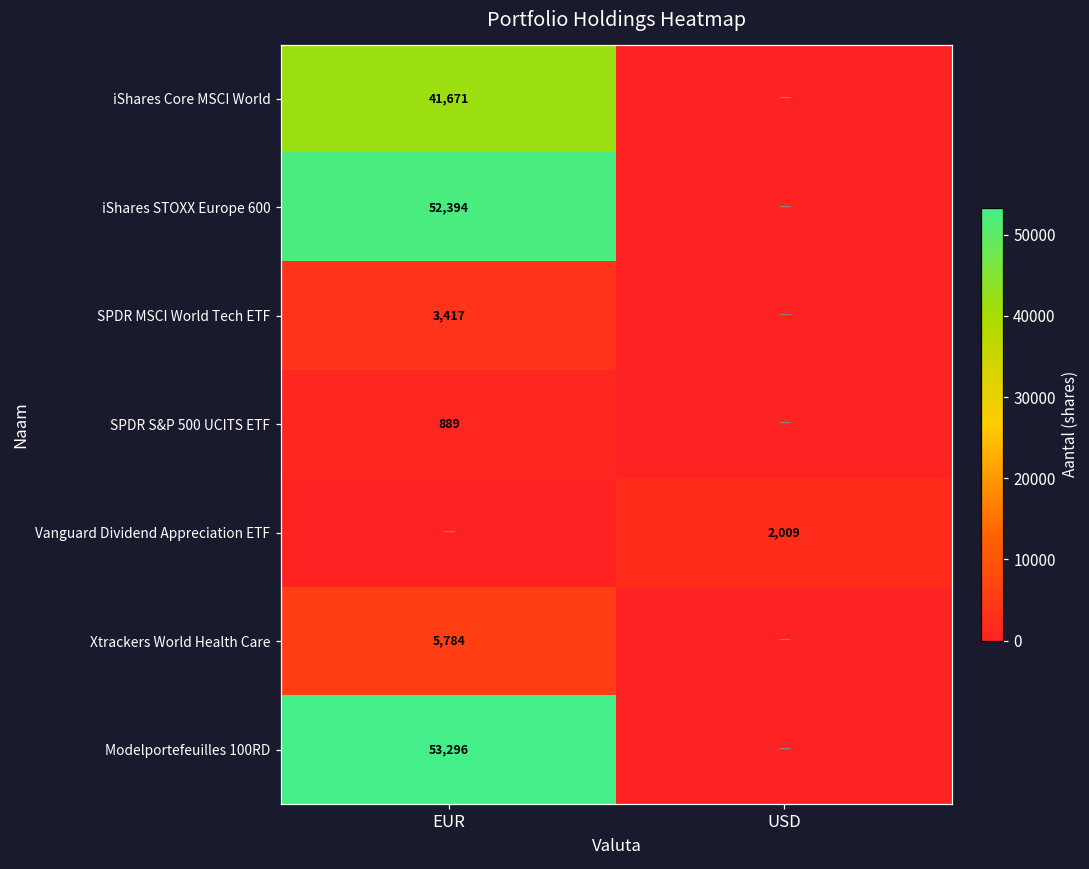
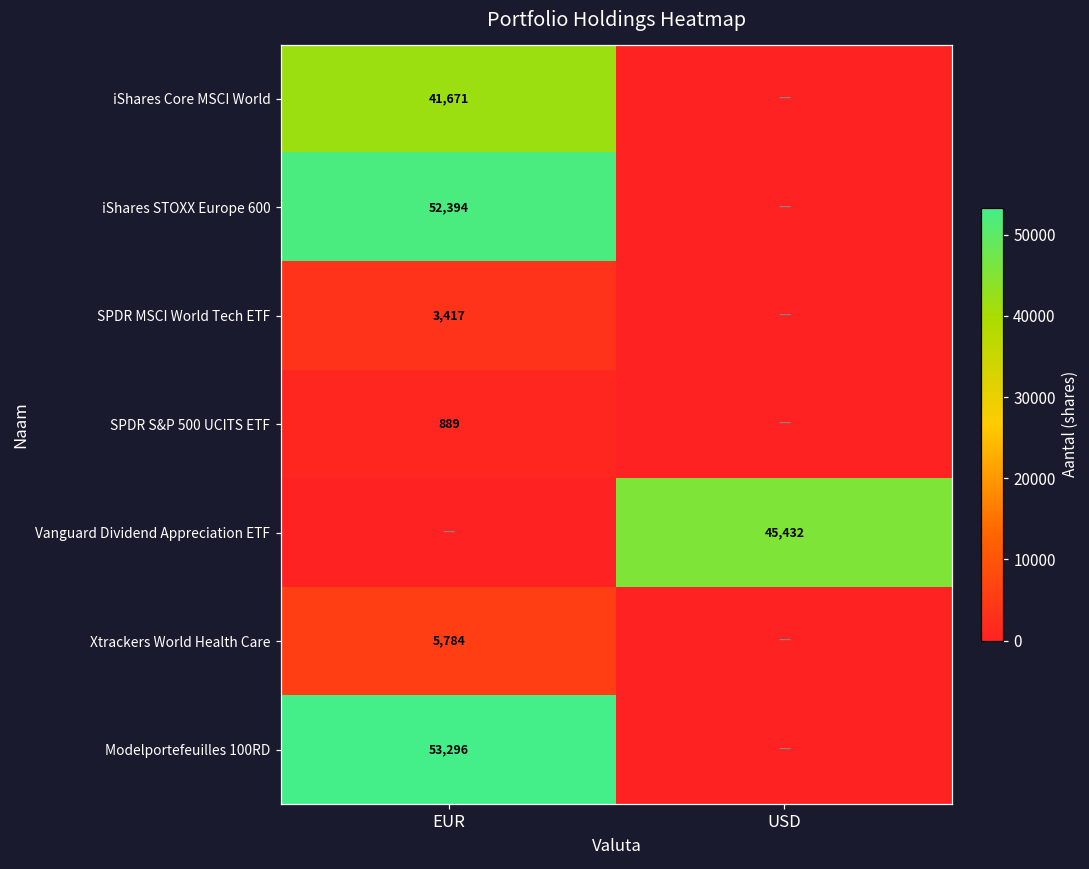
Vanguard Dividend Appreciation ETF, USD: 2,009 -> 45,432
